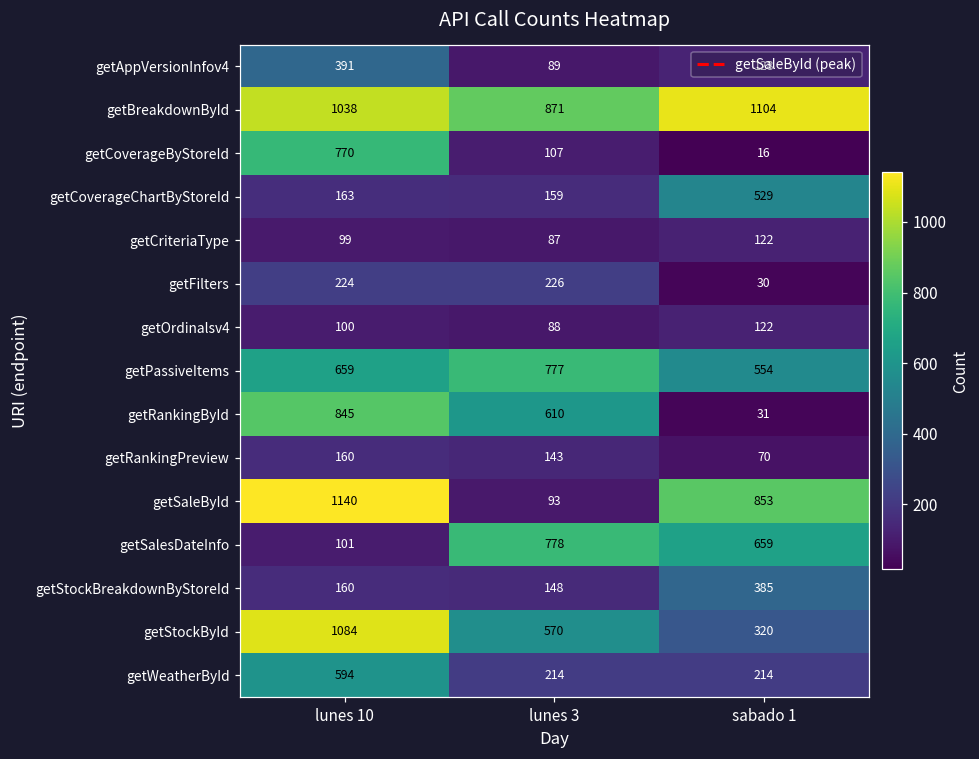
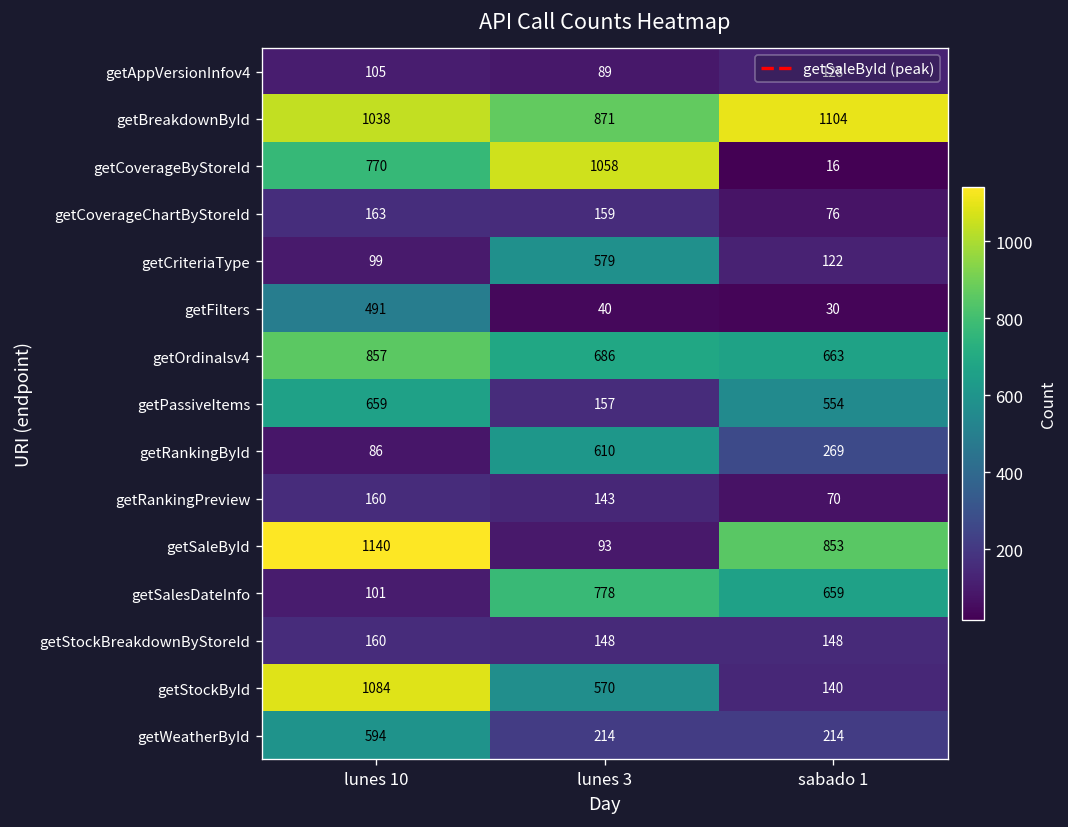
getAppVersionInfov4, lunes 10: 391 -> 105
getCoverageByStoreId, lunes 3: 107 -> 1058
getCoverageChartByStoreId, sabado 1: 529 -> 76
getCriteriaType, lunes 3: 87 -> 579
getFilters, lunes 10: 224 -> 491
getFilters, lunes 3: 226 -> 40
getOrdinalsv4, lunes 10: 100 -> 857
getOrdinalsv4, lunes 3: 88 -> 686
getOrdinalsv4, sabado 1: 122 -> 663
getPassiveItems, lunes 3: 777 -> 157
getRankingById, lunes 10: 845 -> 86
getRankingById, sabado 1: 31 -> 269
getStockBreakdownByStoreId, sabado 1: 385 -> 148
getStockById, sabado 1: 320 -> 140
